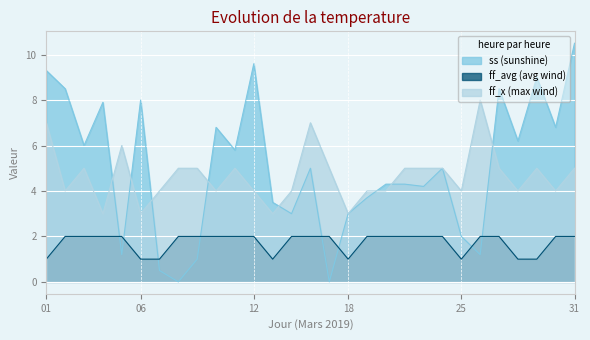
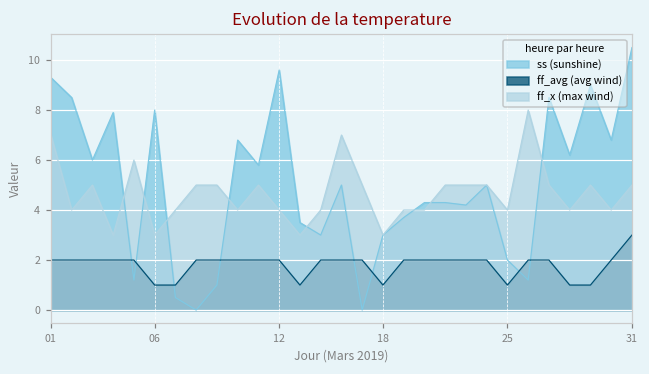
ff_avg (avg wind), 01: 1 -> 2
ff_avg (avg wind), 31: 2 -> 3
